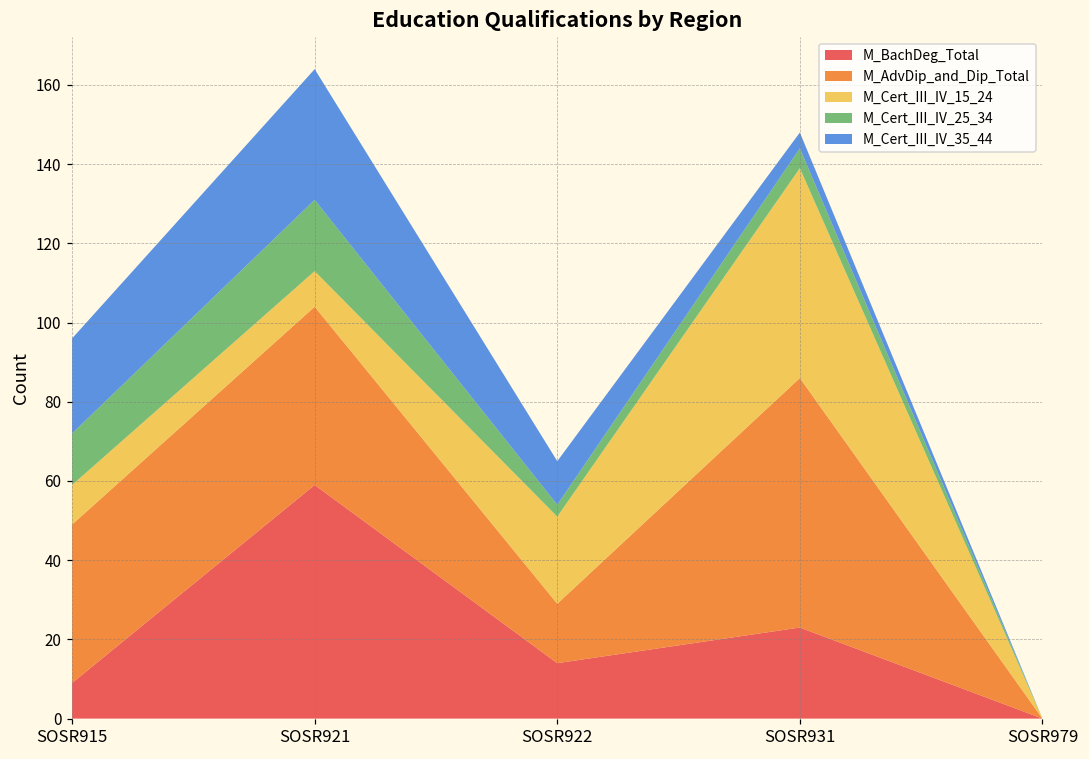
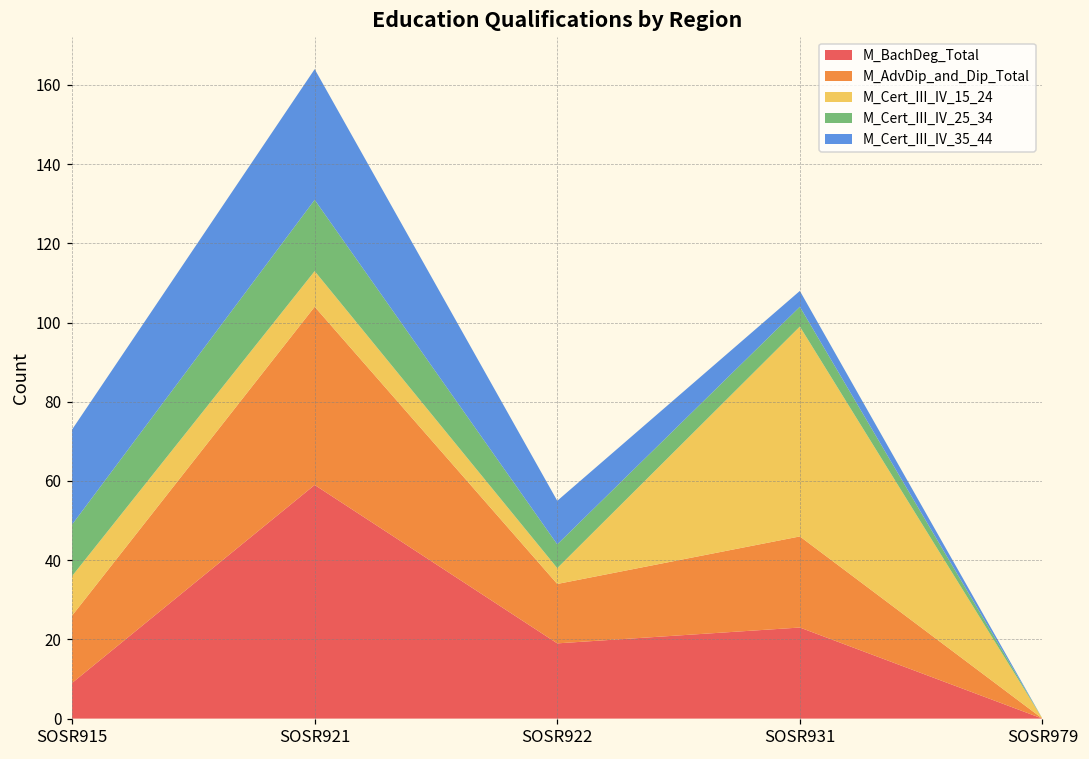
M_AdvDip_and_Dip_Total, SOSR915: 40 -> 17
M_BachDeg_Total, SOSR922: 14 -> 19
M_Cert_III_IV_15_24, SOSR922: 22 -> 4
M_Cert_III_IV_25_34, SOSR922: 3 -> 6
M_AdvDip_and_Dip_Total, SOSR931: 63 -> 23
